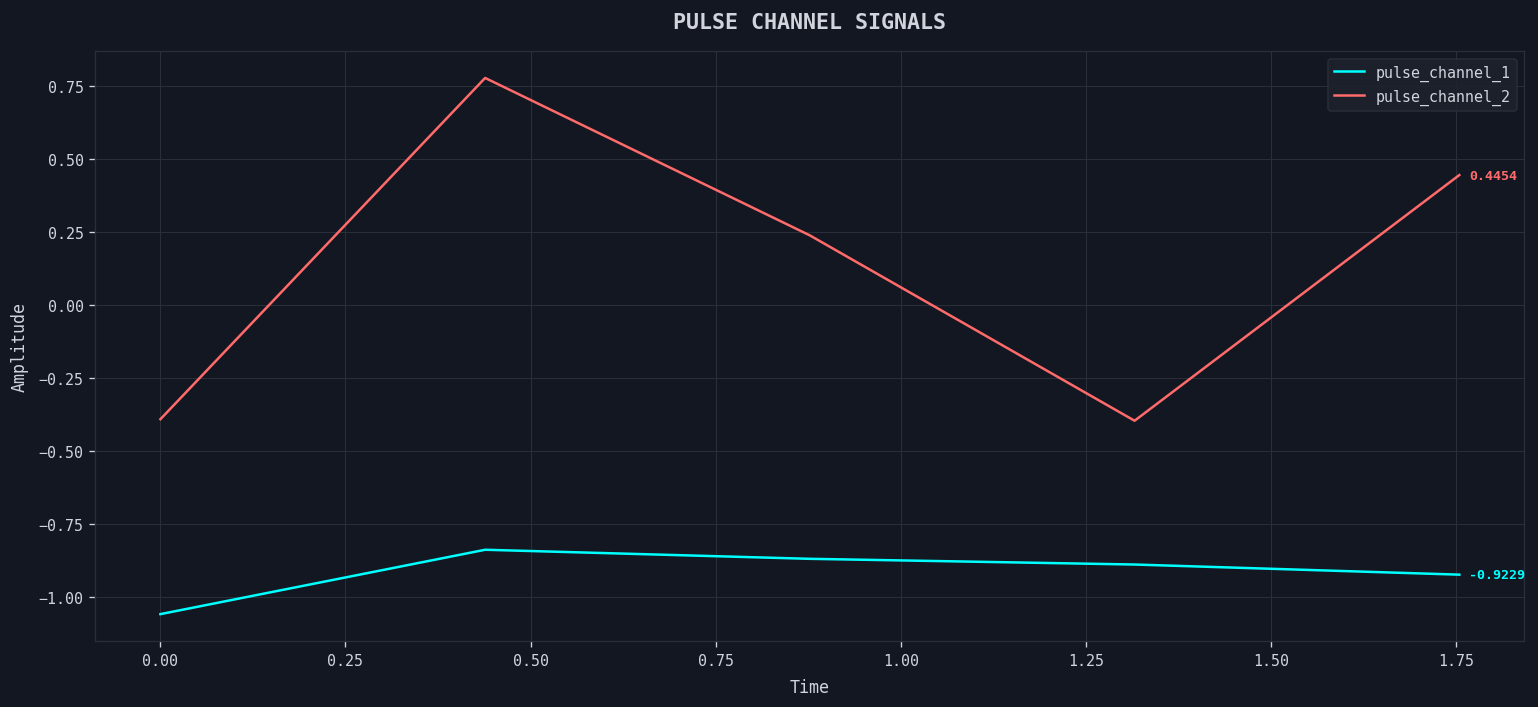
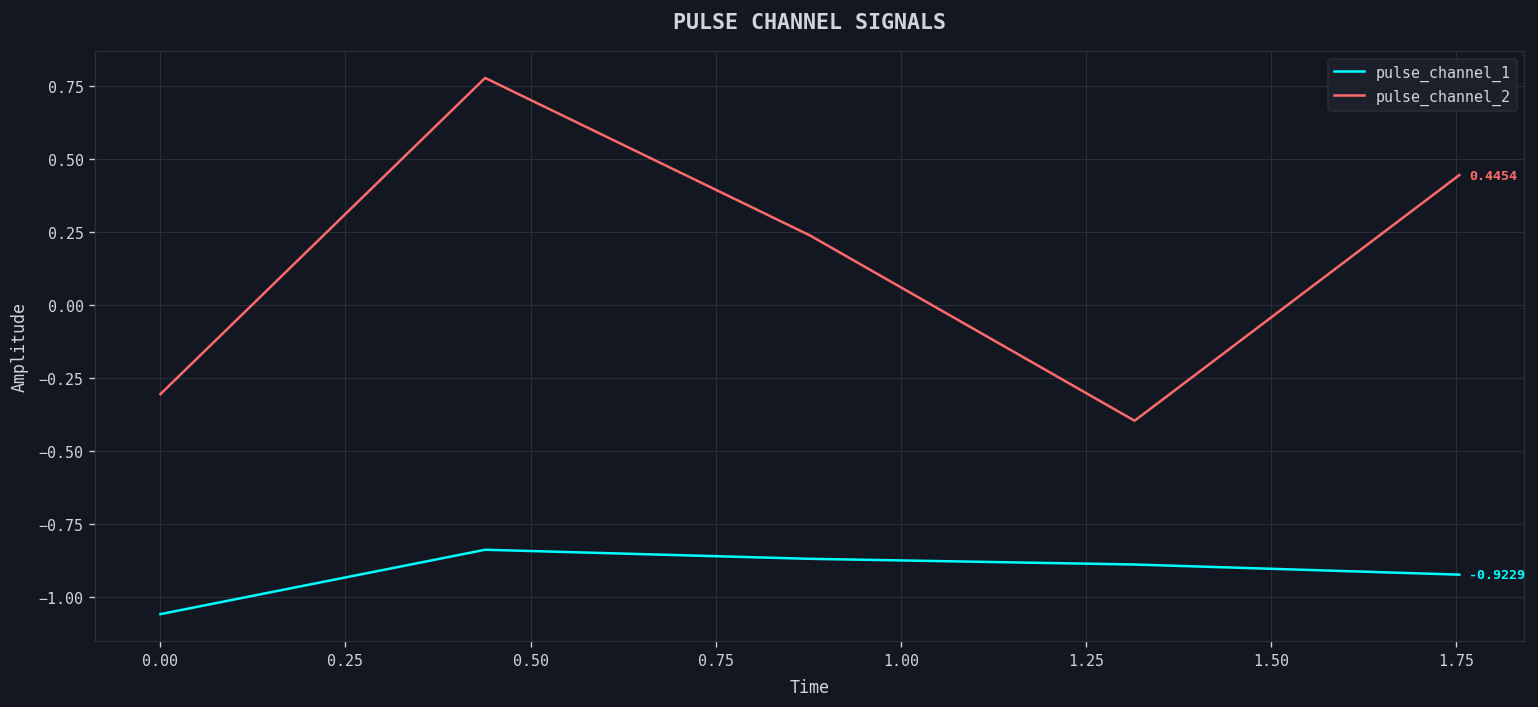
pulse_channel_2, 0.00: -0.39 -> -0.30
